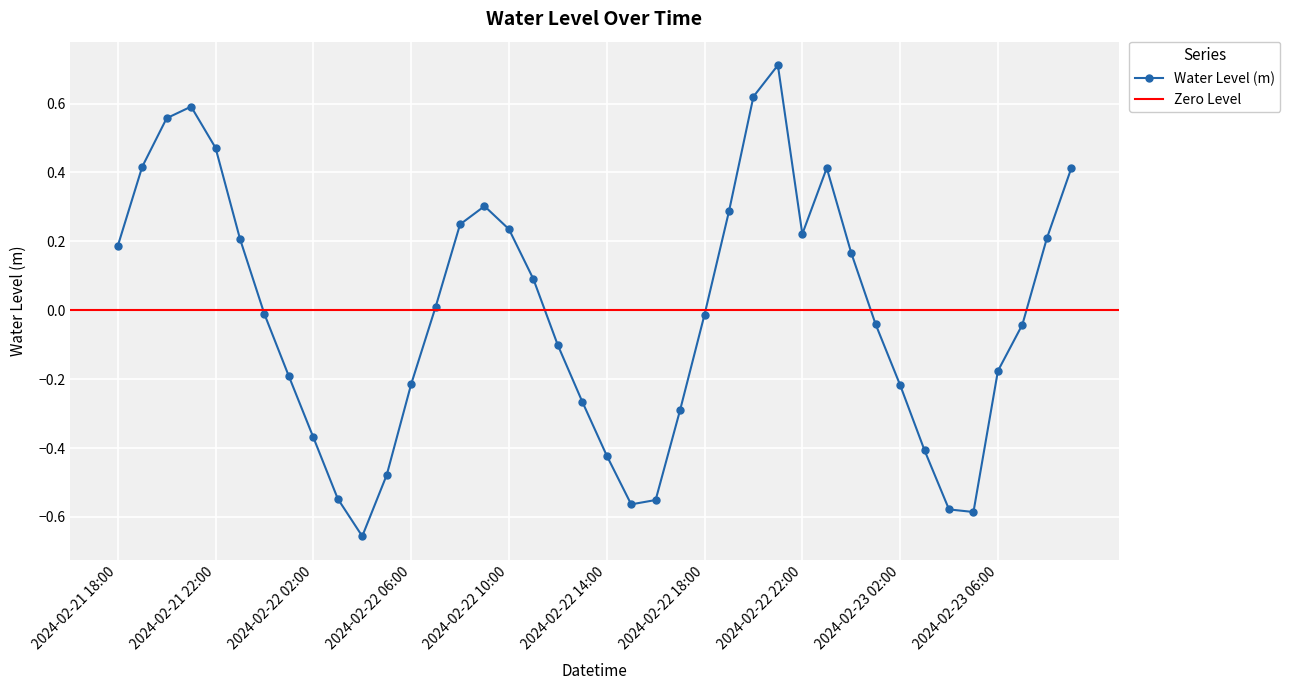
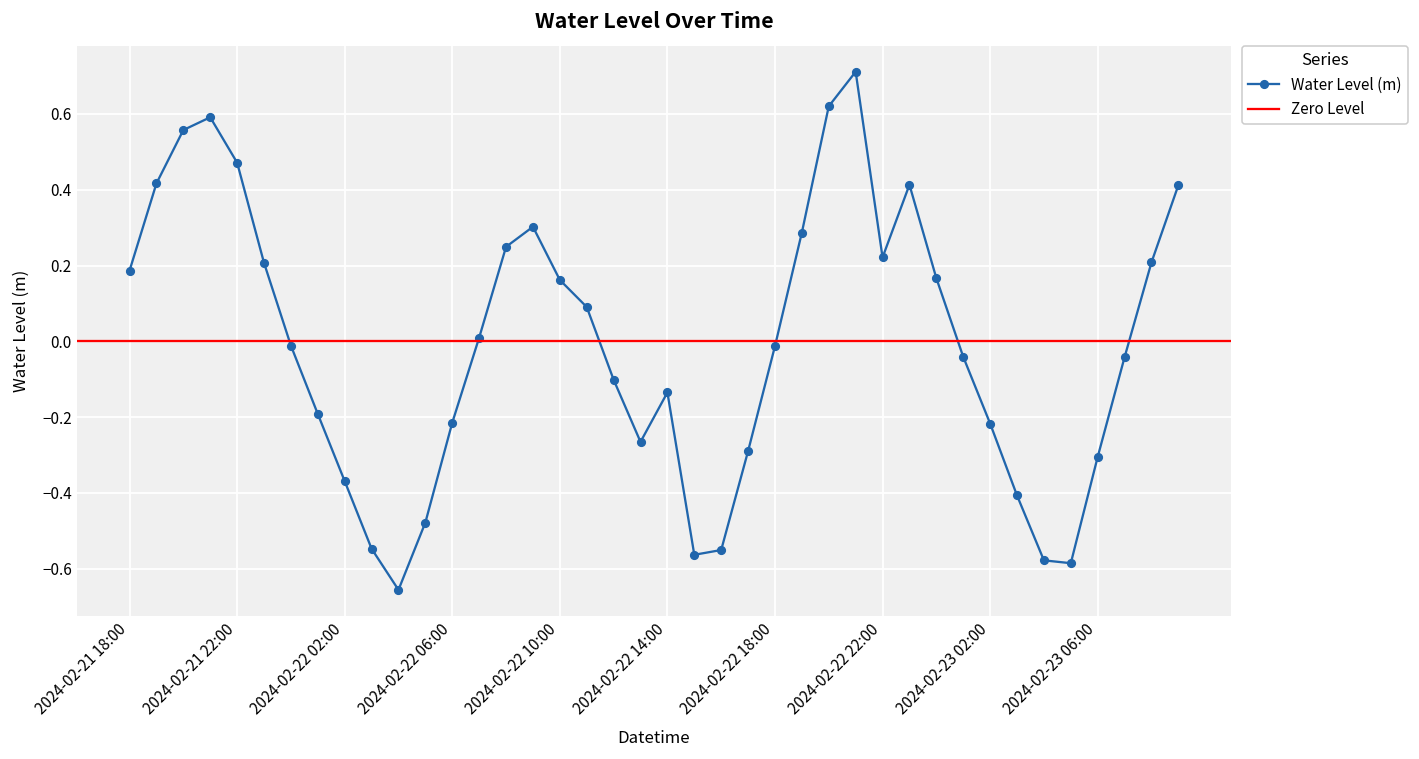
2024-02-22 10:00: 0.24 -> 0.16
2024-02-22 14:00: -0.42 -> -0.13
2024-02-23 06:00: -0.18 -> -0.31
